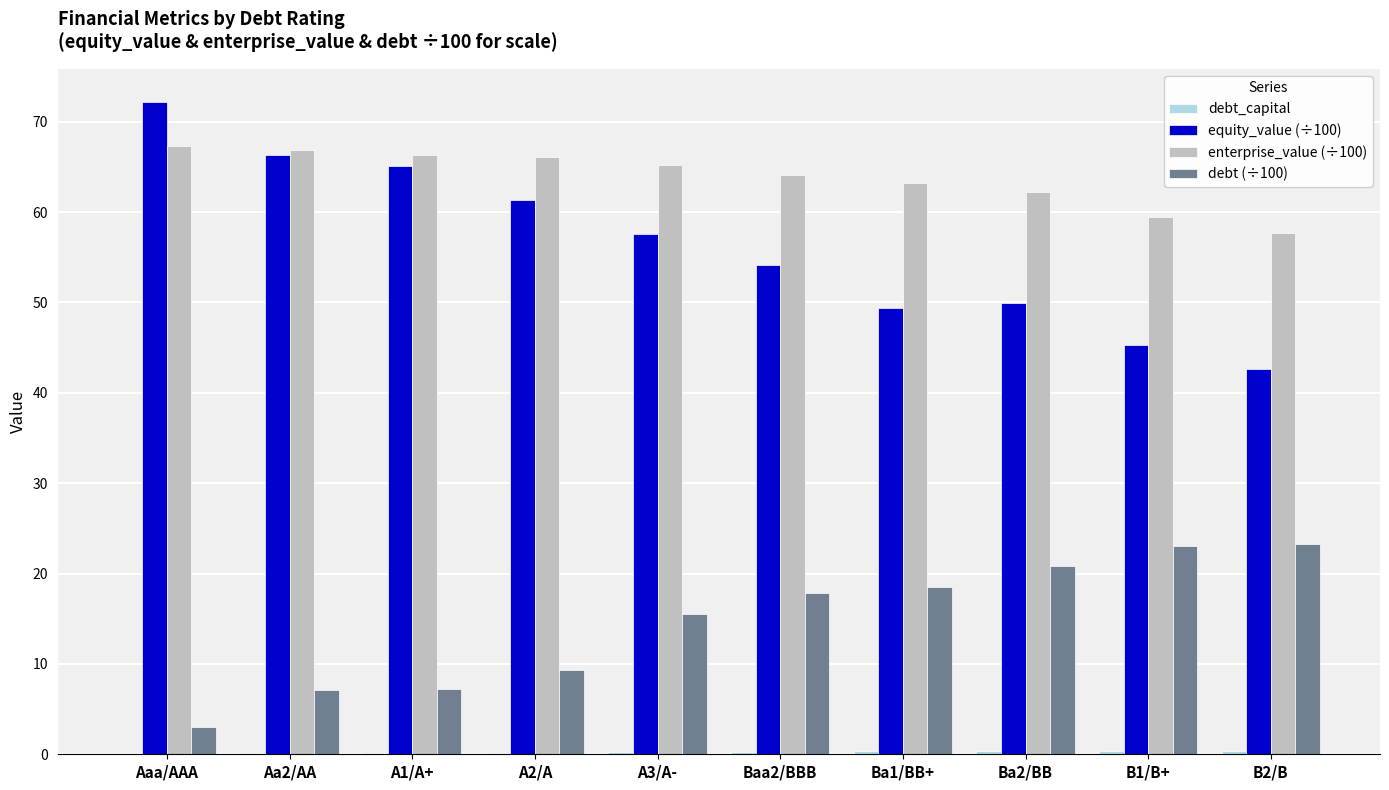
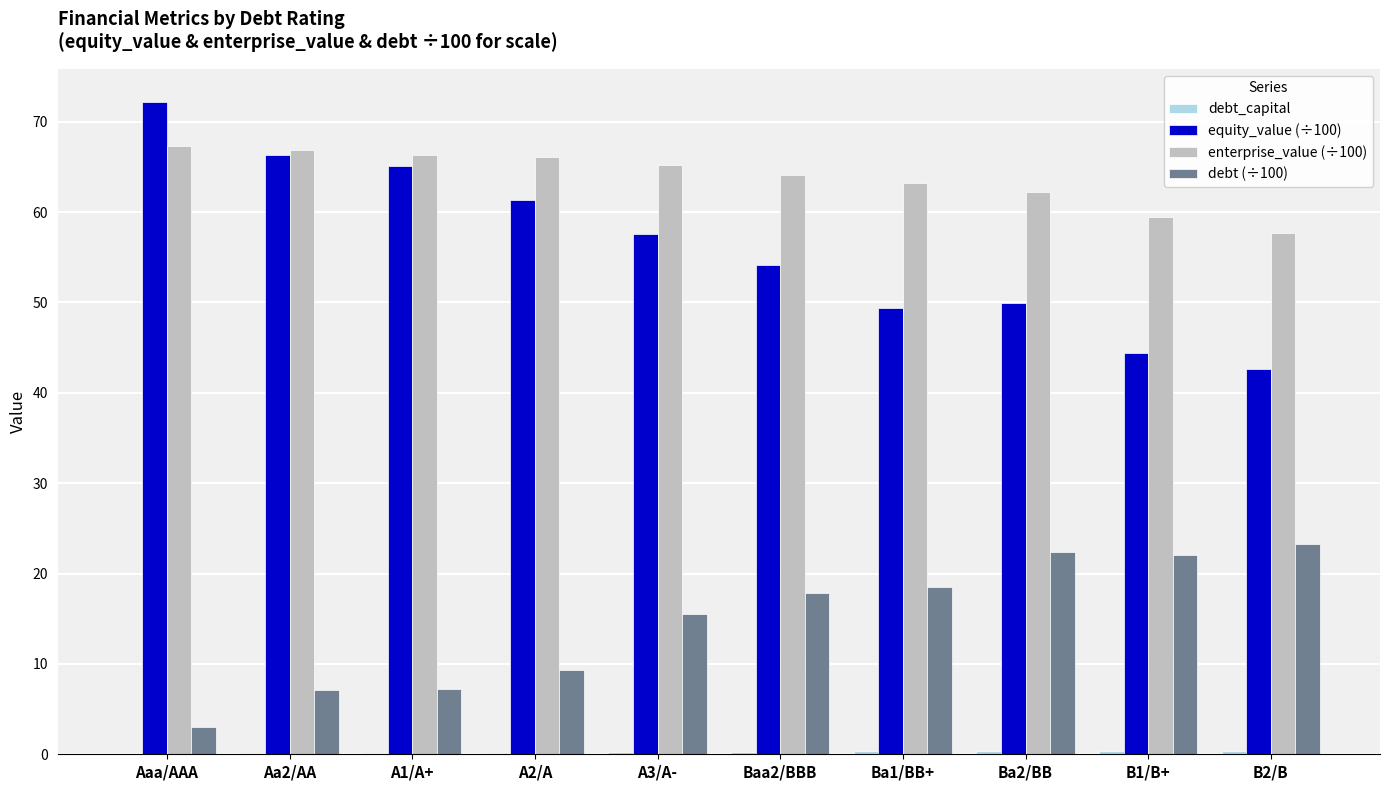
debt (÷100), Ba2/BB: 21 -> 22
equity_value (÷100), B1/B+: 45 -> 44
debt (÷100), B1/B+: 23 -> 22
